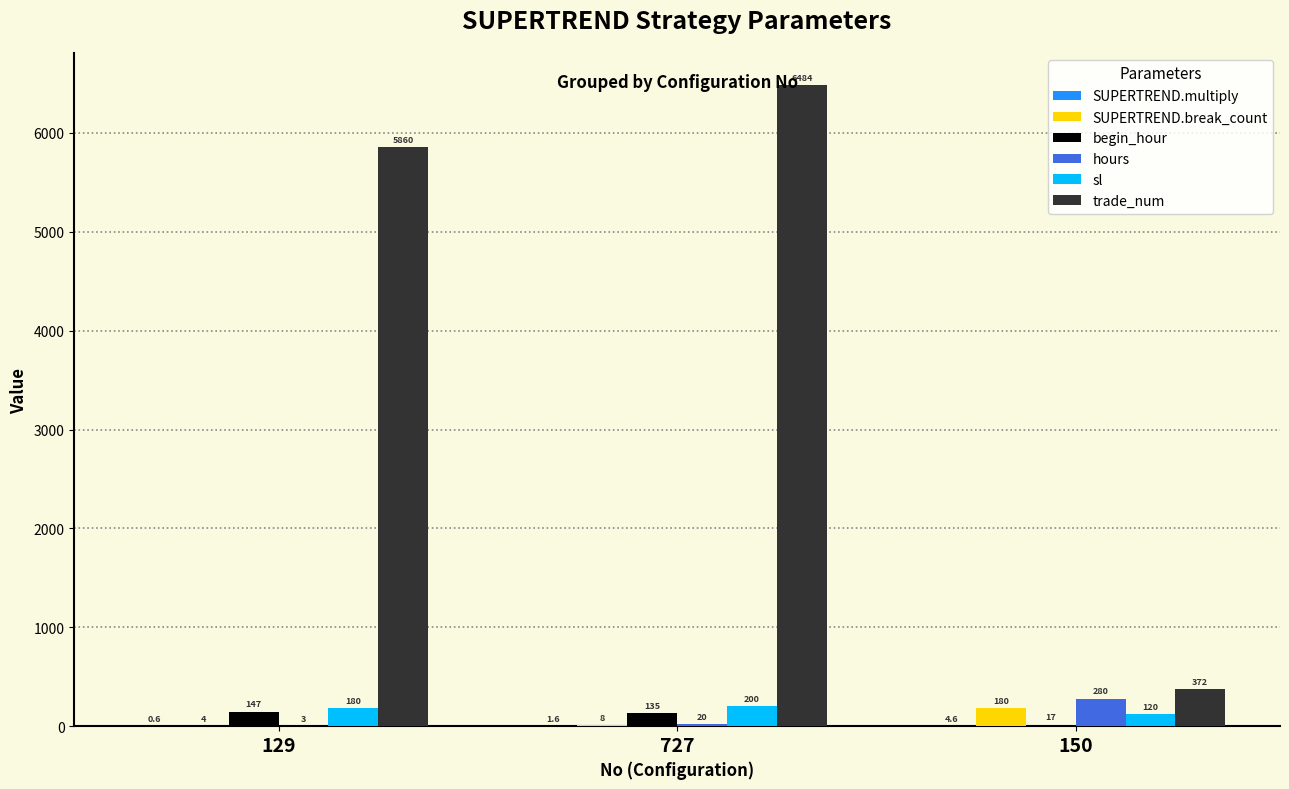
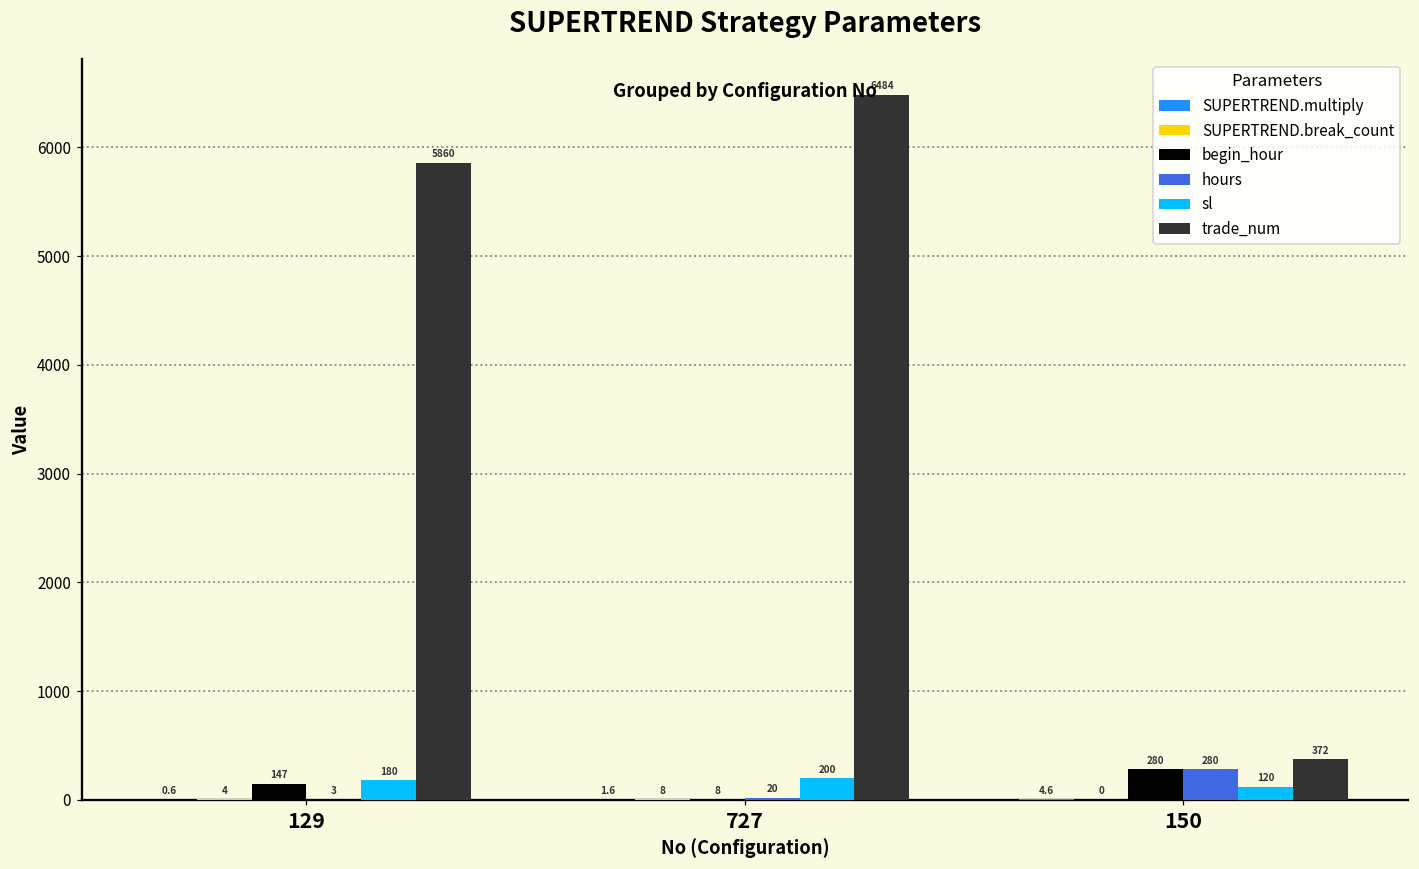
begin_hour, 727: 135 -> 8
SUPERTREND.break_count, 150: 180 -> 0
begin_hour, 150: 17 -> 280
